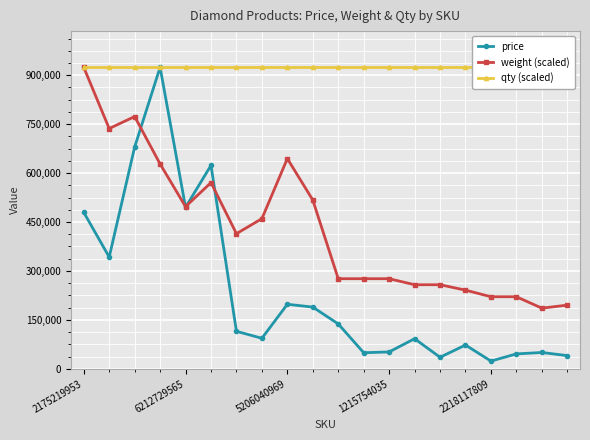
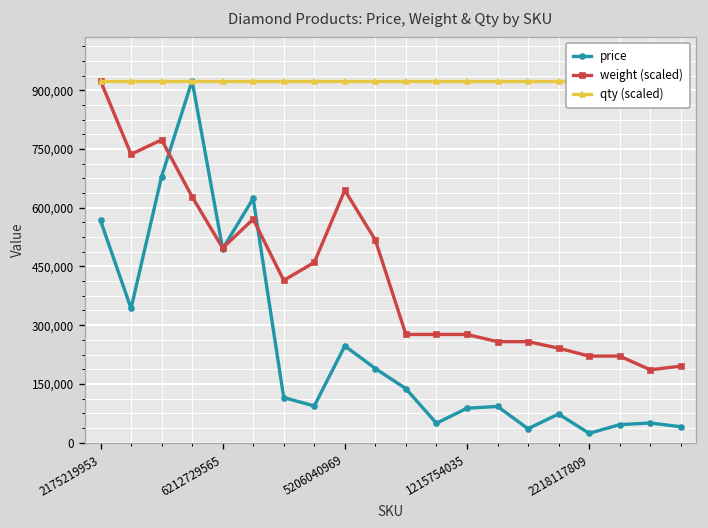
price, 2175219953: 480,000 -> 570,000
price, 5206040969: 200,000 -> 250,000
price, 1215754035: 50,000 -> 90,000
